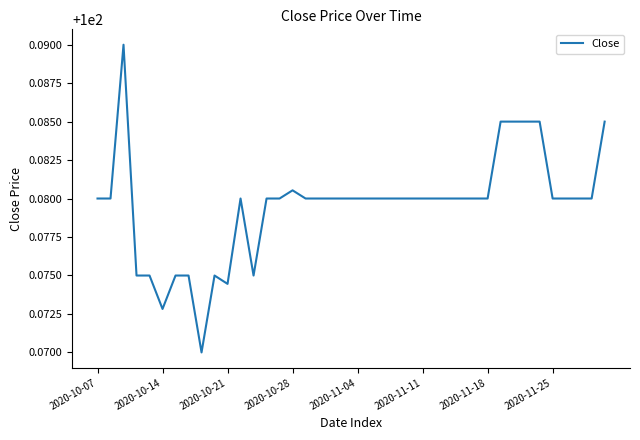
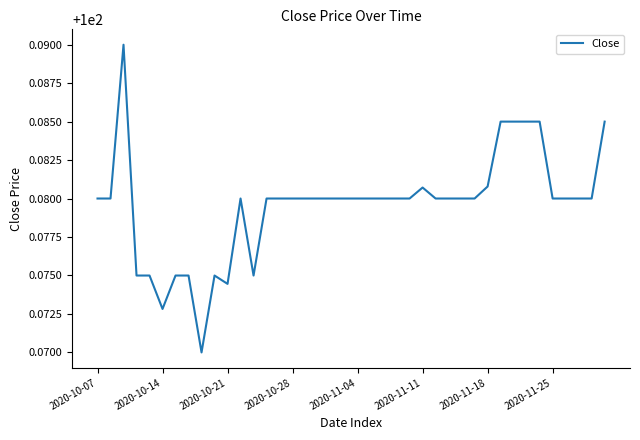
2020-10-28: 100.0805 -> 100.0800
2020-11-11: 100.0800 -> 100.0807
2020-11-18: 100.0800 -> 100.0808
